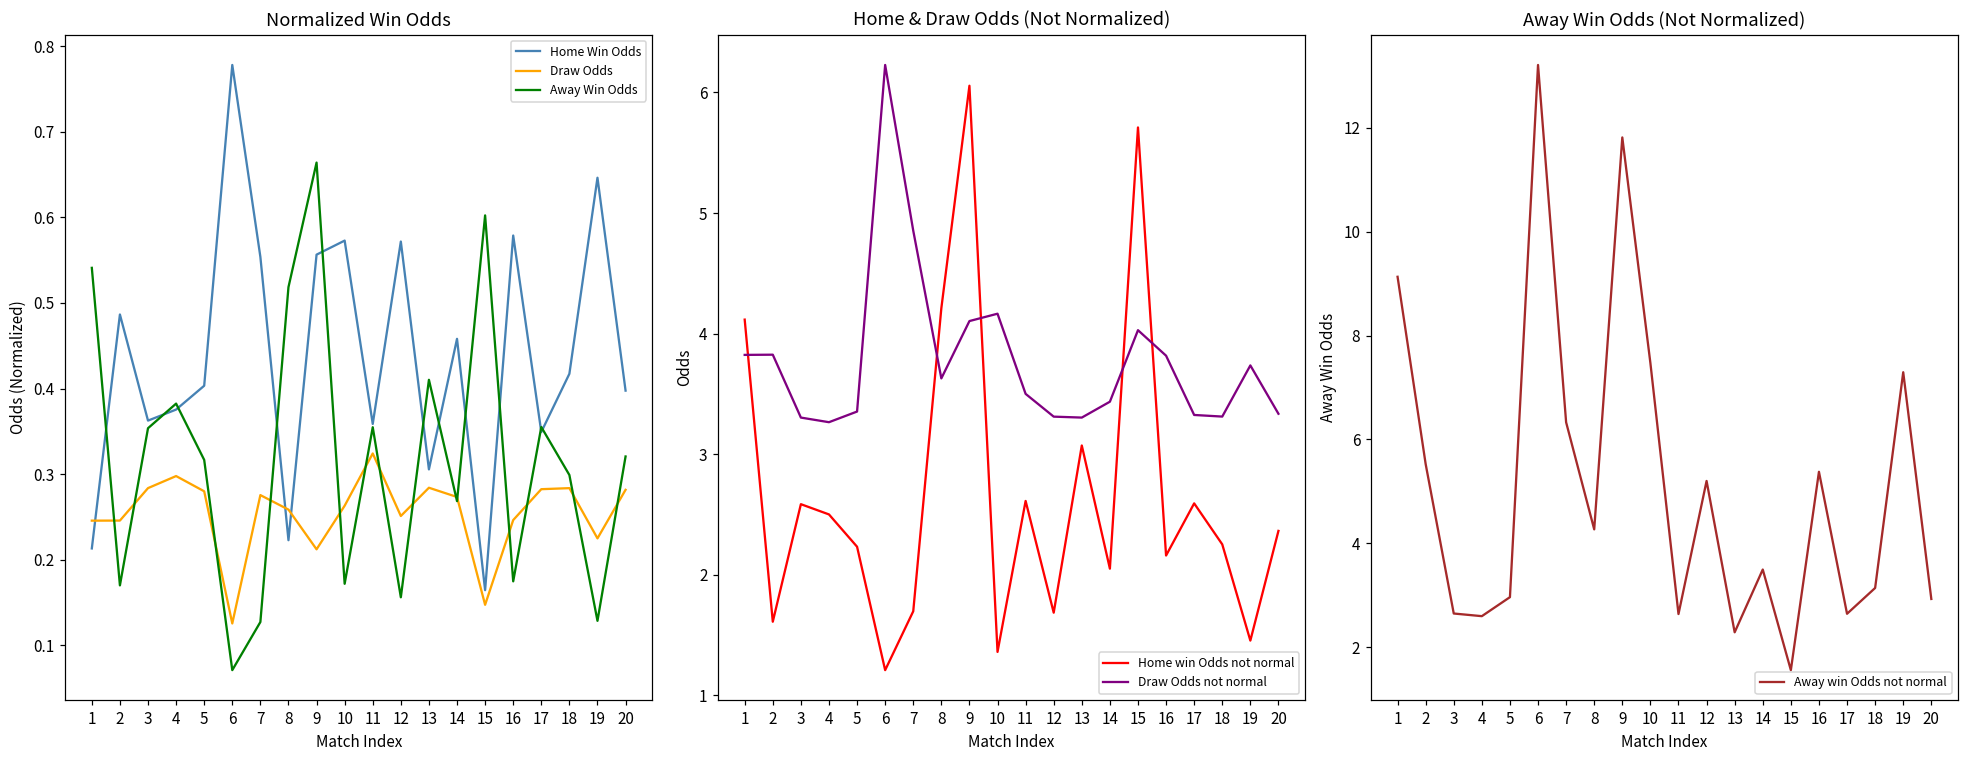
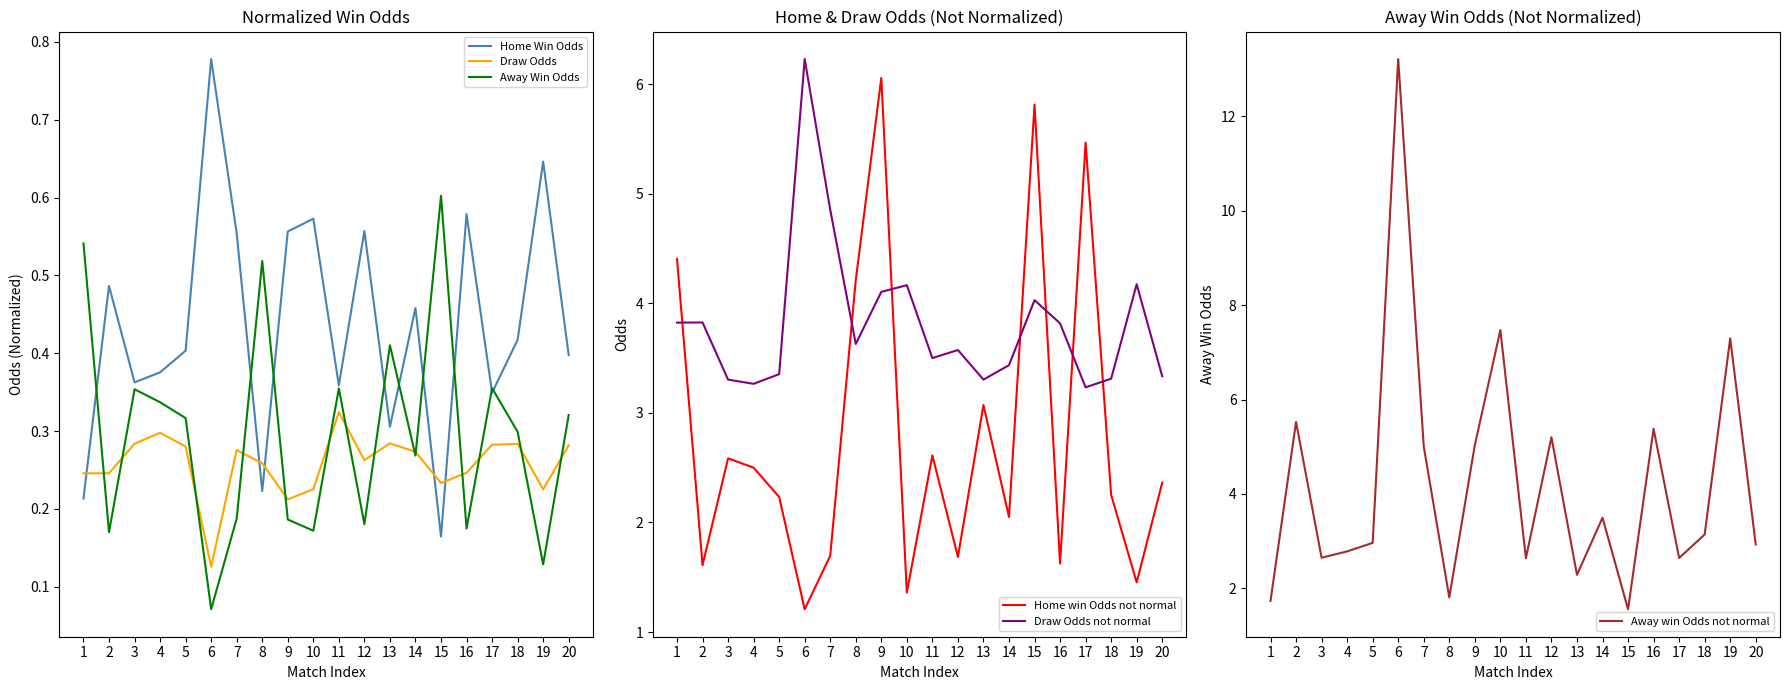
Normalized Win Odds, Away Win Odds, 4: 0.38 -> 0.34
Normalized Win Odds, Away Win Odds, 7: 0.13 -> 0.19
Normalized Win Odds, Away Win Odds, 9: 0.66 -> 0.19
Normalized Win Odds, Draw Odds, 10: 0.26 -> 0.23
Normalized Win Odds, Home Win Odds, 12: 0.57 -> 0.56
Normalized Win Odds, Draw Odds, 12: 0.25 -> 0.26
Normalized Win Odds, Away Win Odds, 12: 0.16 -> 0.18
Normalized Win Odds, Draw Odds, 15: 0.15 -> 0.23
Home & Draw Odds (Not Normalized), Home win Odds not normal, 1: 4.12 -> 4.41
Home & Draw Odds (Not Normalized), Draw Odds not normal, 12: 3.31 -> 3.57
Home & Draw Odds (Not Normalized), Home win Odds not normal, 15: 5.71 -> 5.81
Home & Draw Odds (Not Normalized), Home win Odds not normal, 16: 2.16 -> 1.63
Home & Draw Odds (Not Normalized), Home win Odds not normal, 17: 2.59 -> 5.47
Home & Draw Odds (Not Normalized), Draw Odds not normal, 17: 3.33 -> 3.23
Home & Draw Odds (Not Normalized), Draw Odds not normal, 19: 3.74 -> 4.17
Away Win Odds (Not Normalized), 1: 9.1 -> 1.7
Away Win Odds (Not Normalized), 4: 2.6 -> 2.8
Away Win Odds (Not Normalized), 7: 6.3 -> 5.0
Away Win Odds (Not Normalized), 8: 4.3 -> 1.8
Away Win Odds (Not Normalized), 9: 11.8 -> 5.0
